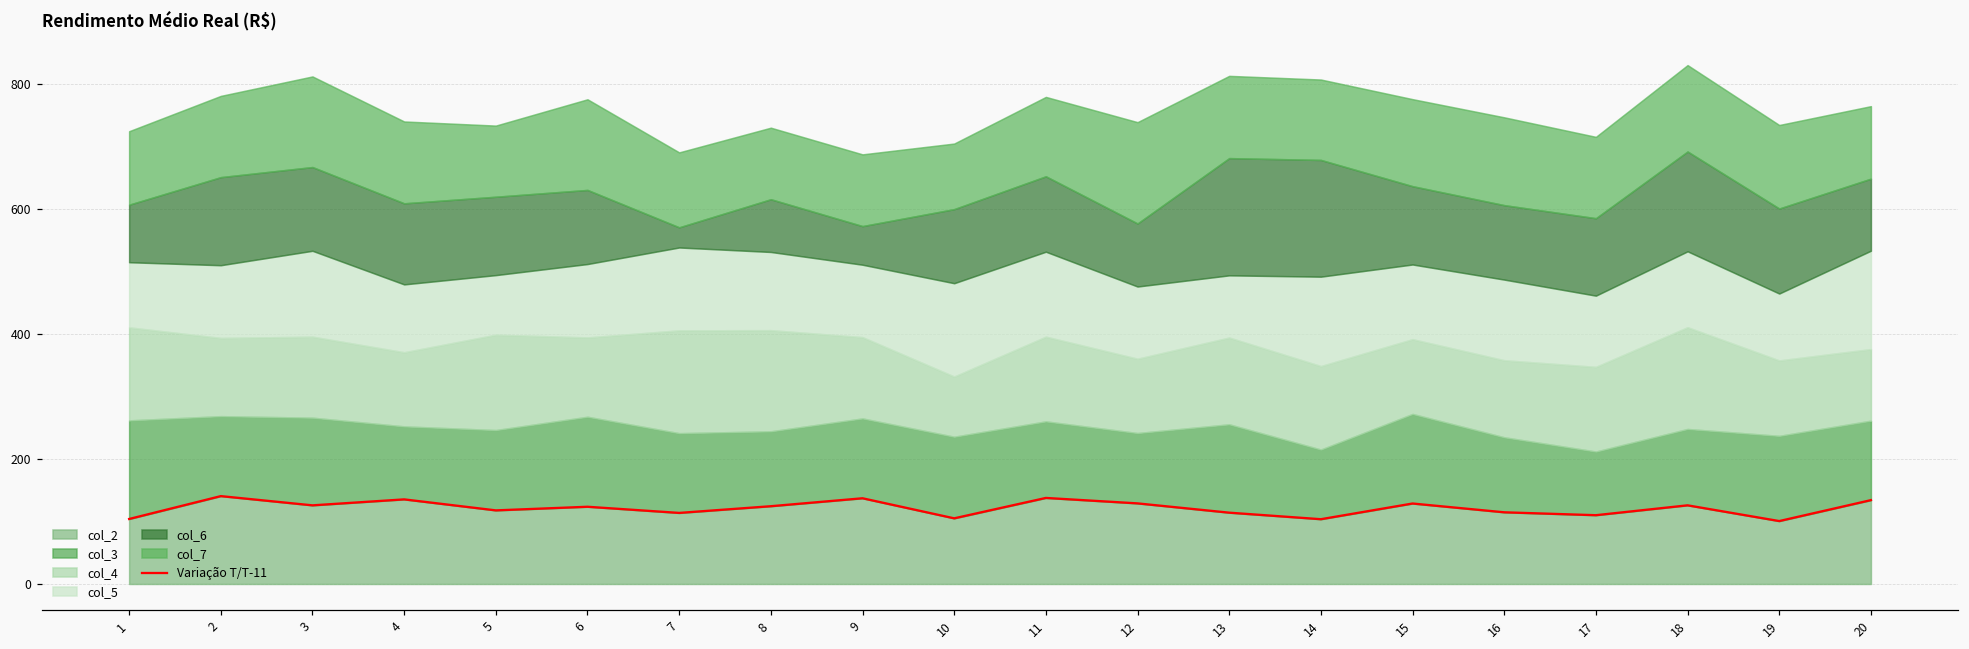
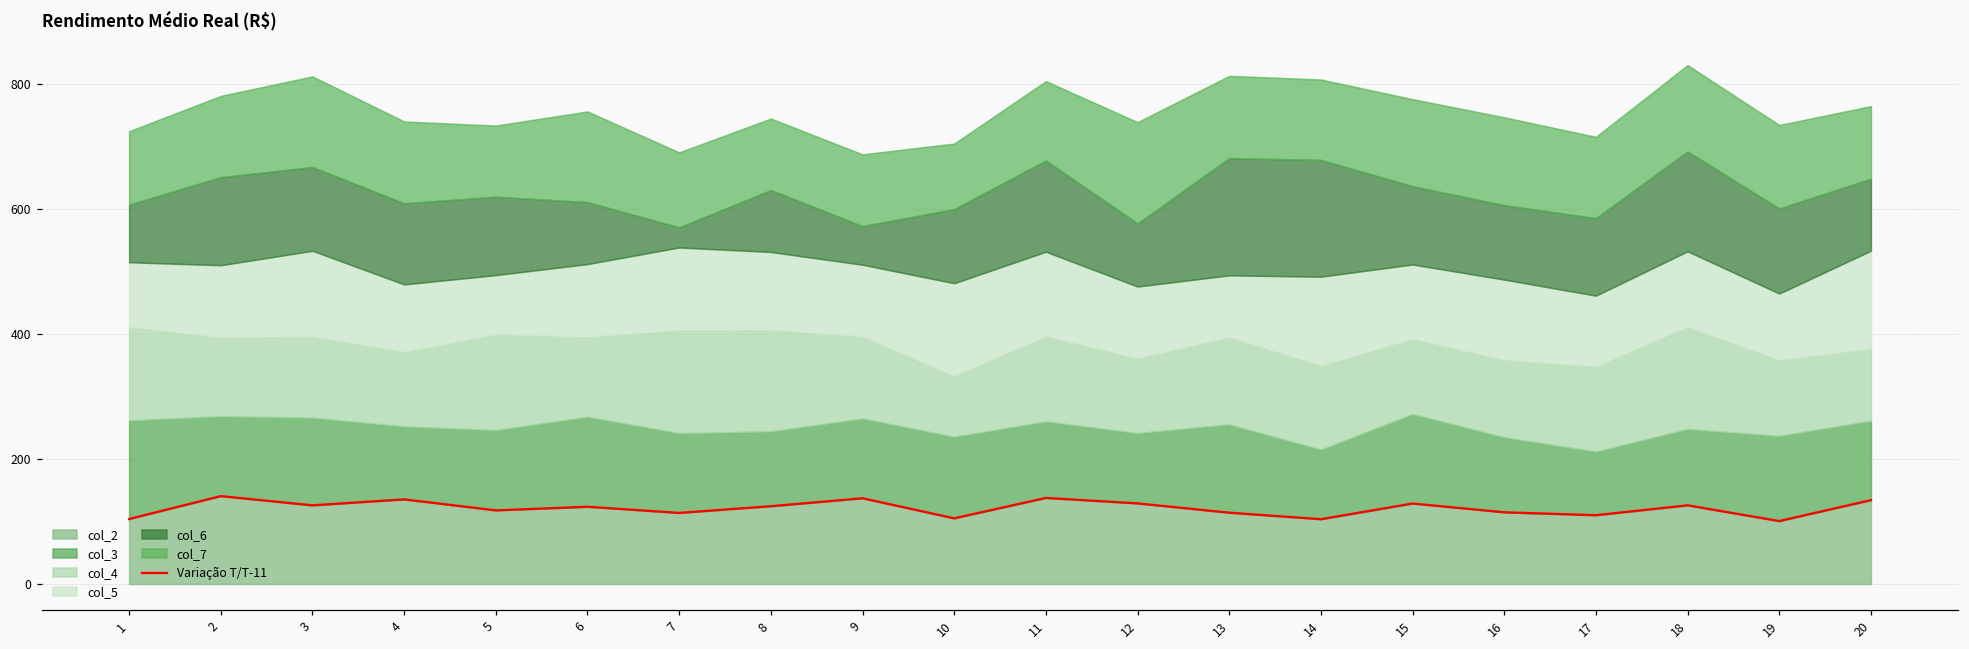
col_6, 6: 120 -> 100
col_6, 8: 80 -> 100
col_6, 11: 120 -> 150
